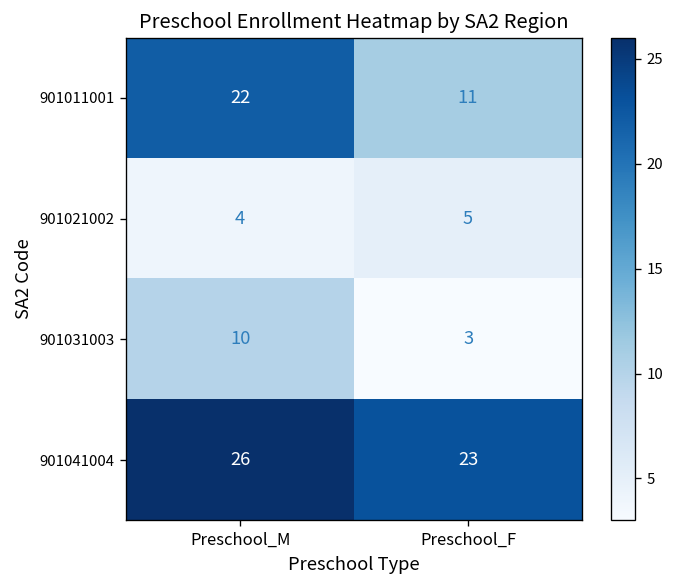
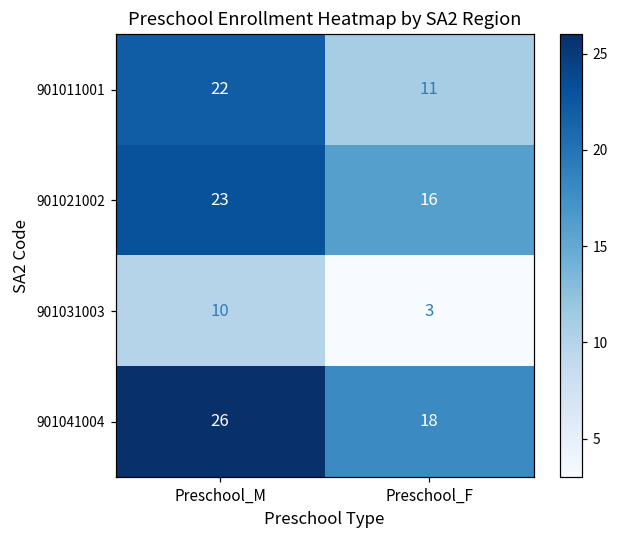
901021002, Preschool_M: 4 -> 23
901021002, Preschool_F: 5 -> 16
901041004, Preschool_F: 23 -> 18
